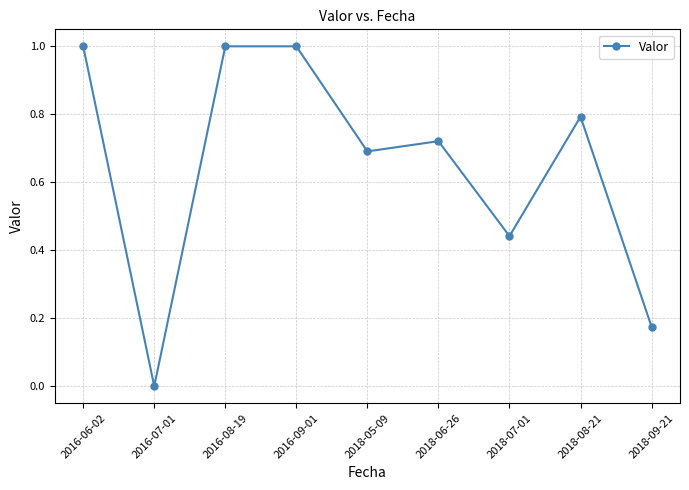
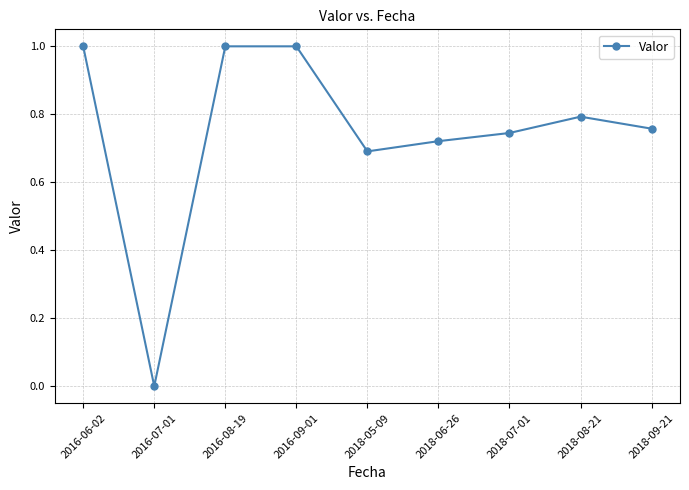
2018-07-01: 0.44 -> 0.75
2018-09-21: 0.17 -> 0.76
